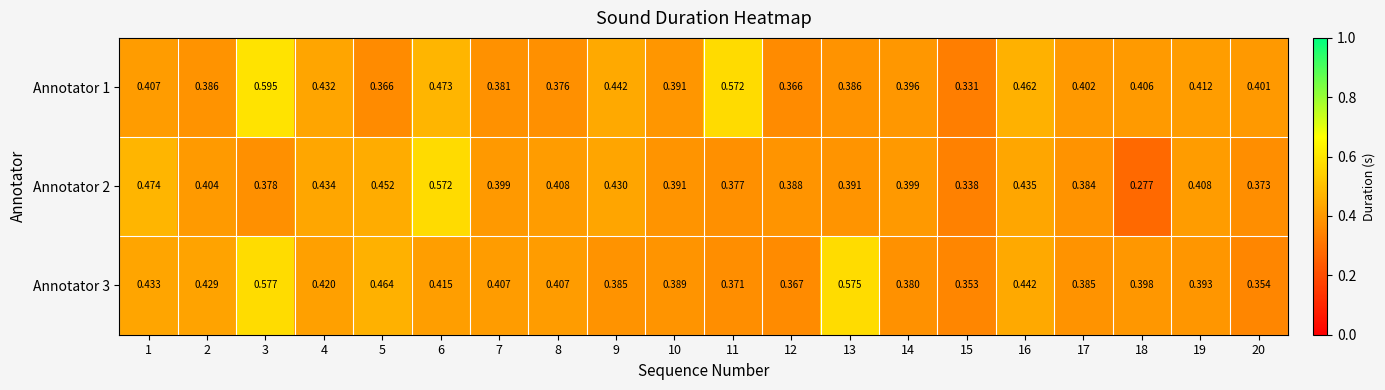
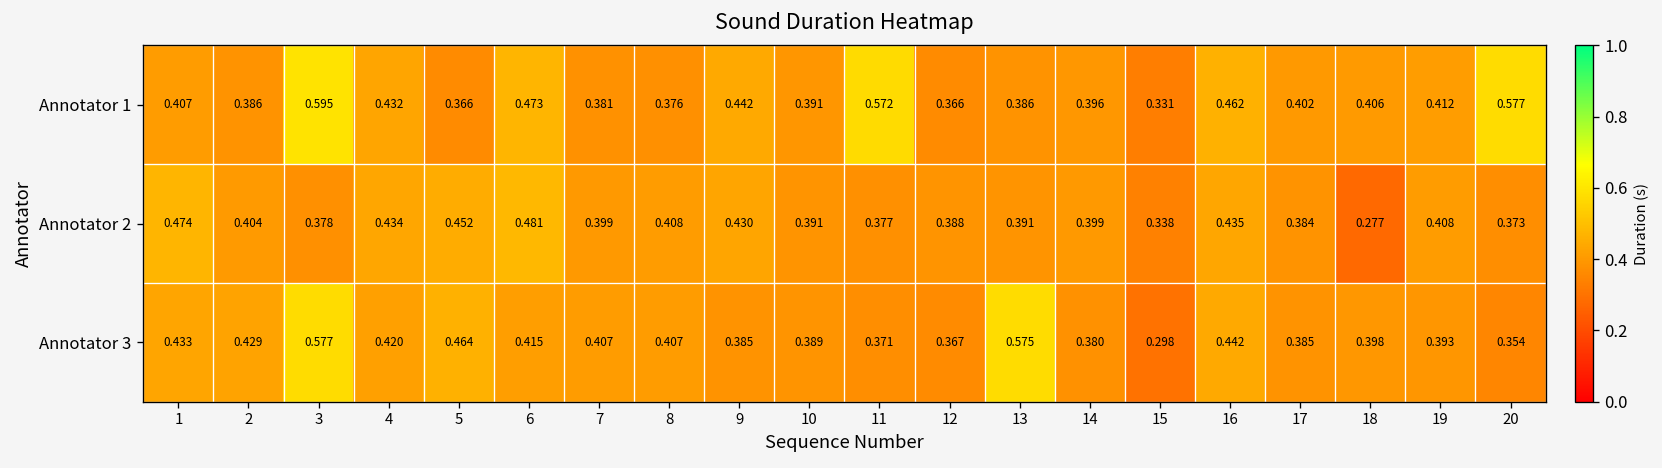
Annotator 1, 20: 0.401 -> 0.577
Annotator 2, 6: 0.572 -> 0.481
Annotator 3, 15: 0.353 -> 0.298
